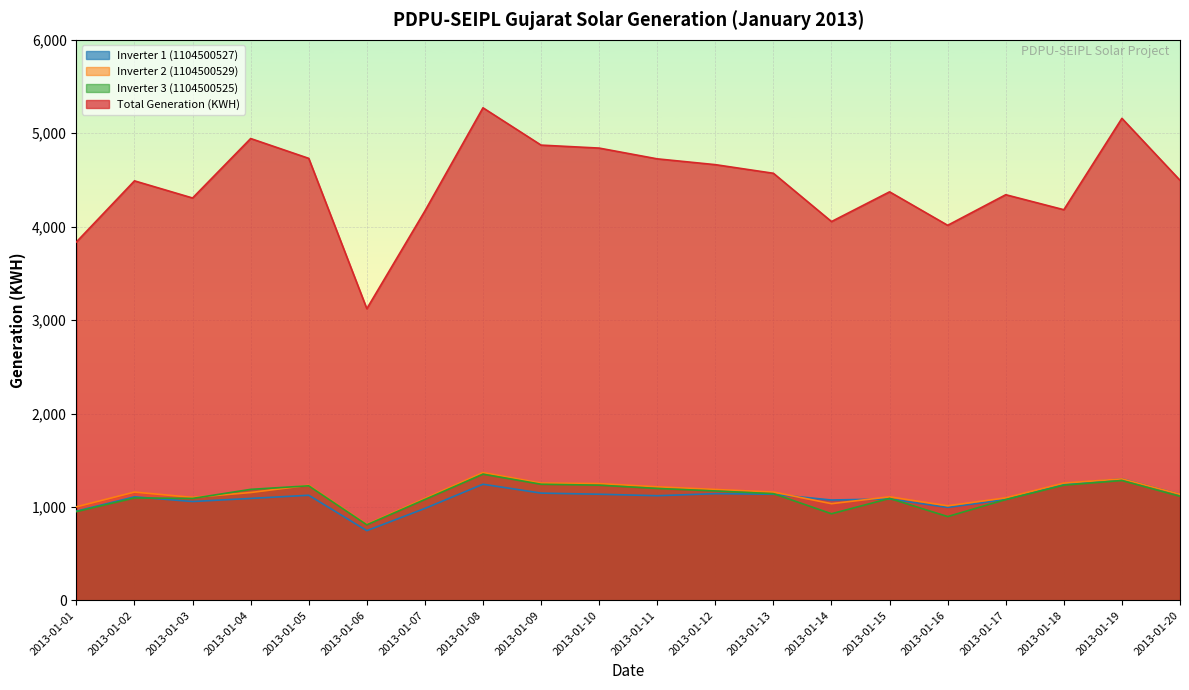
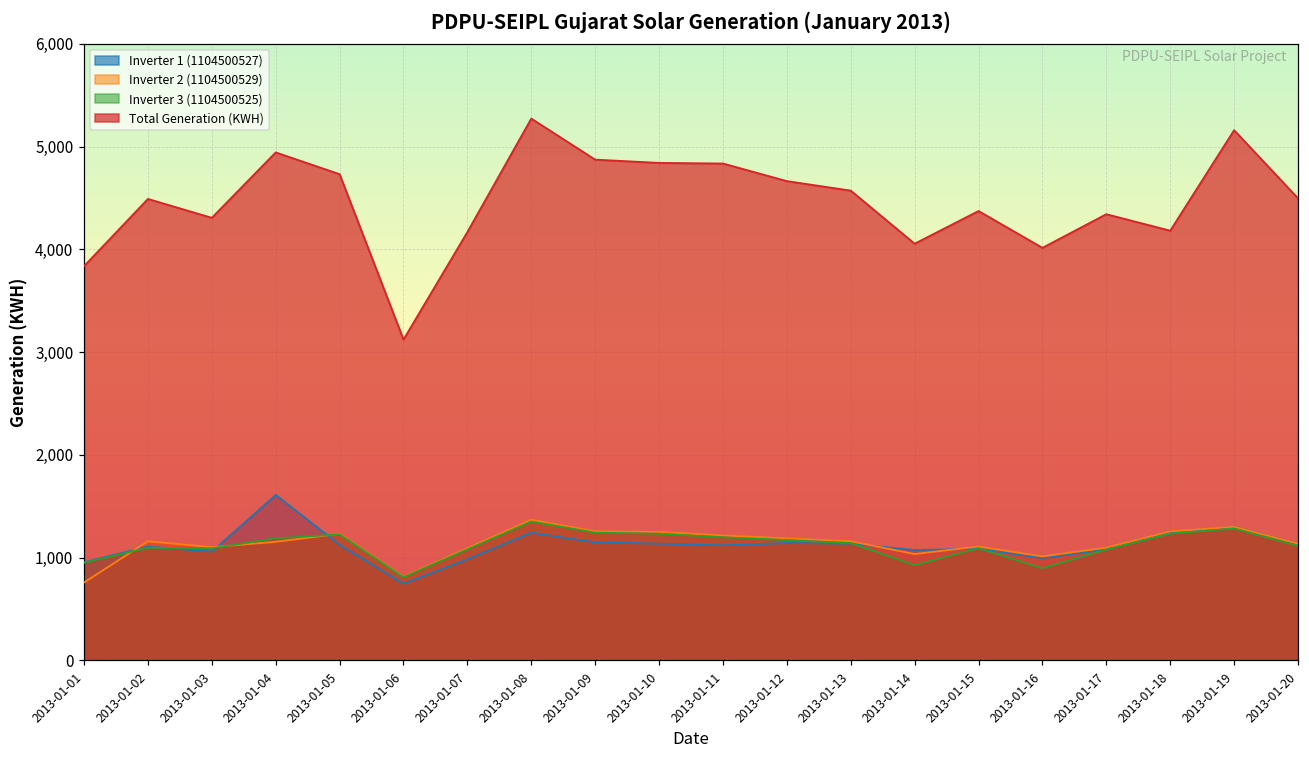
Inverter 2 (1104500529), 2013-01-01: 1,000 -> 800
Inverter 1 (1104500527), 2013-01-04: 1,100 -> 1,600
Total Generation (KWH), 2013-01-11: 4,700 -> 4,800
